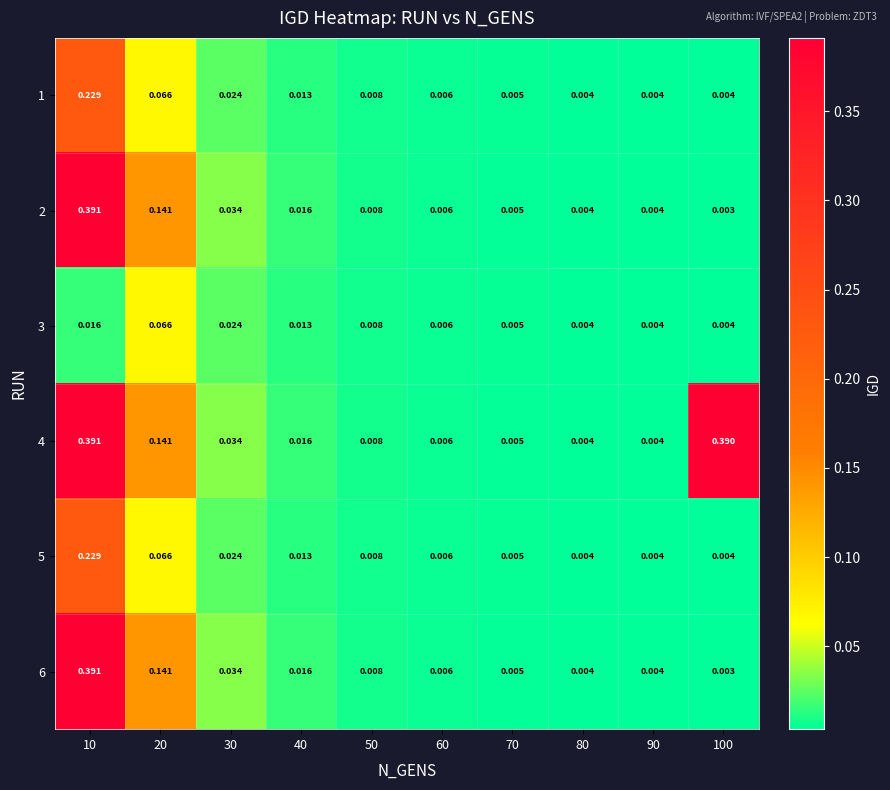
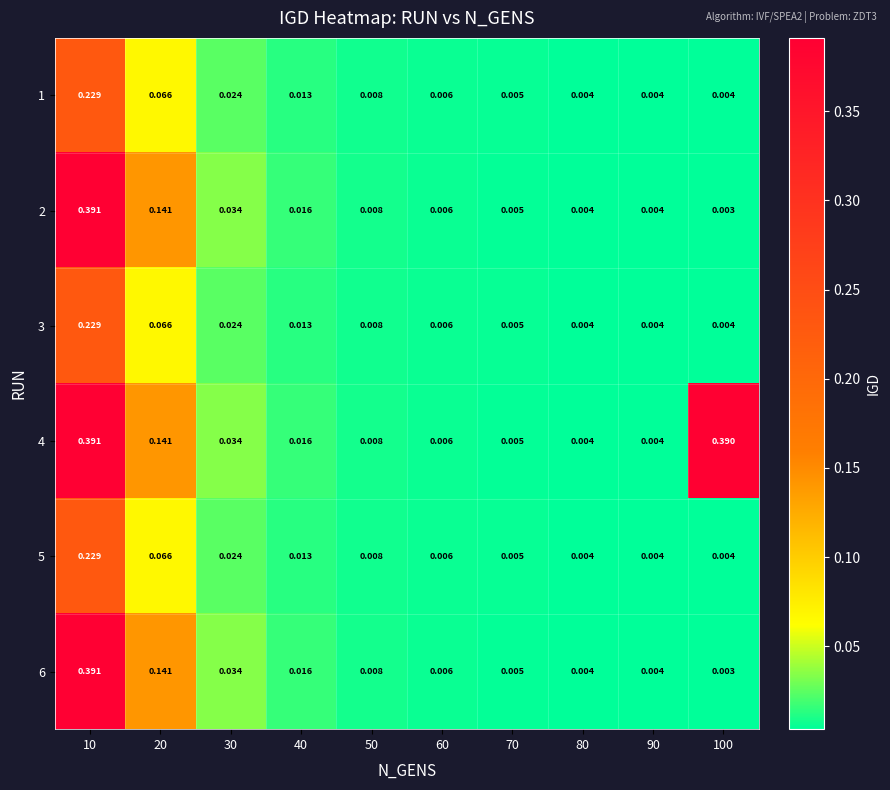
3, 10: 0.016 -> 0.229
